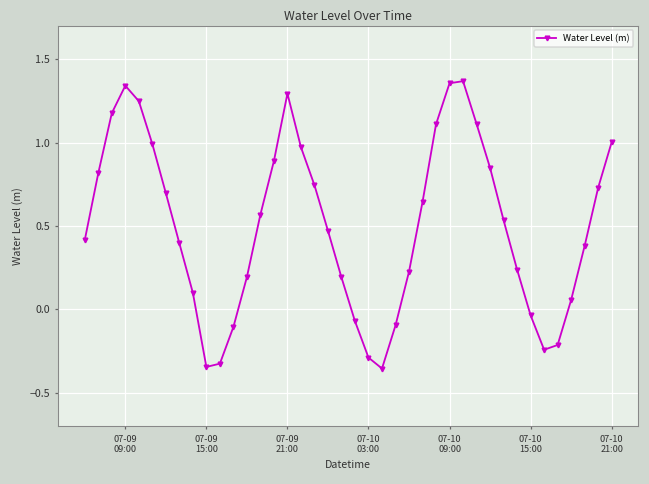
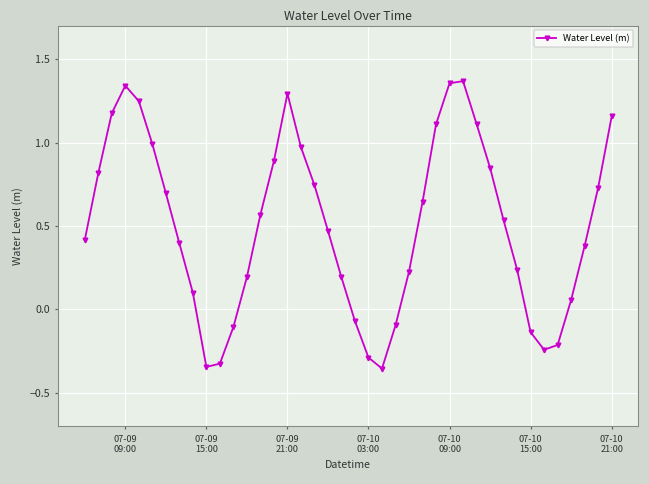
07-10 15:00: -0.04 -> -0.14
07-10 21:00: 1.00 -> 1.16
